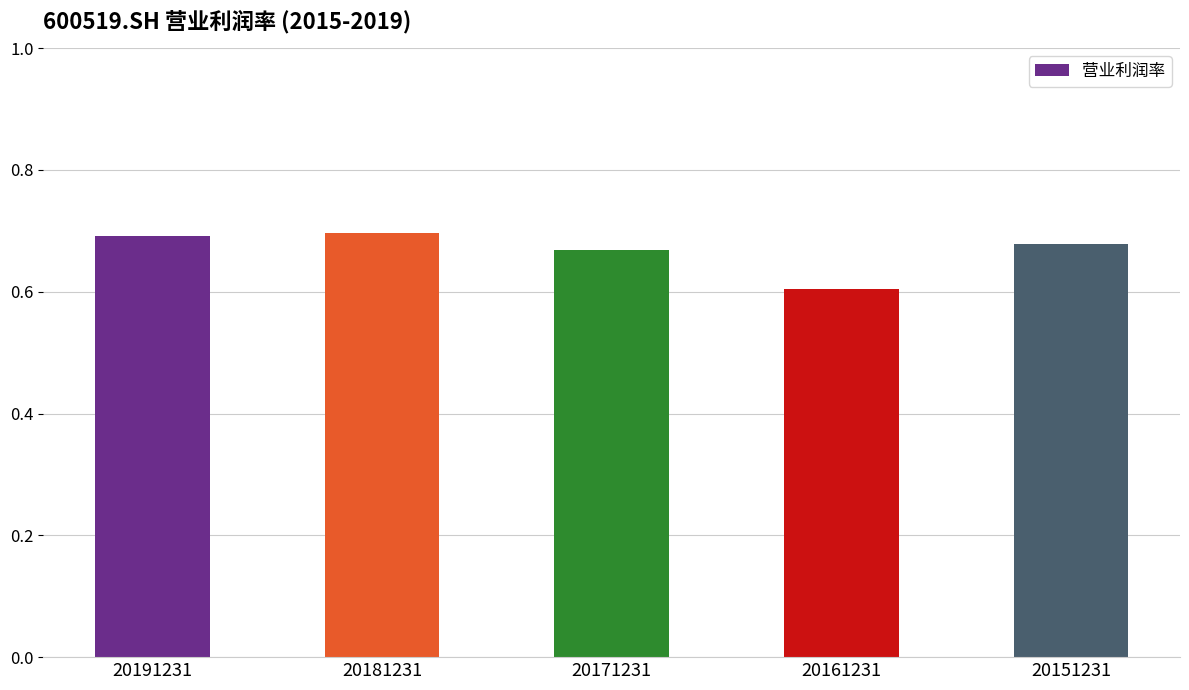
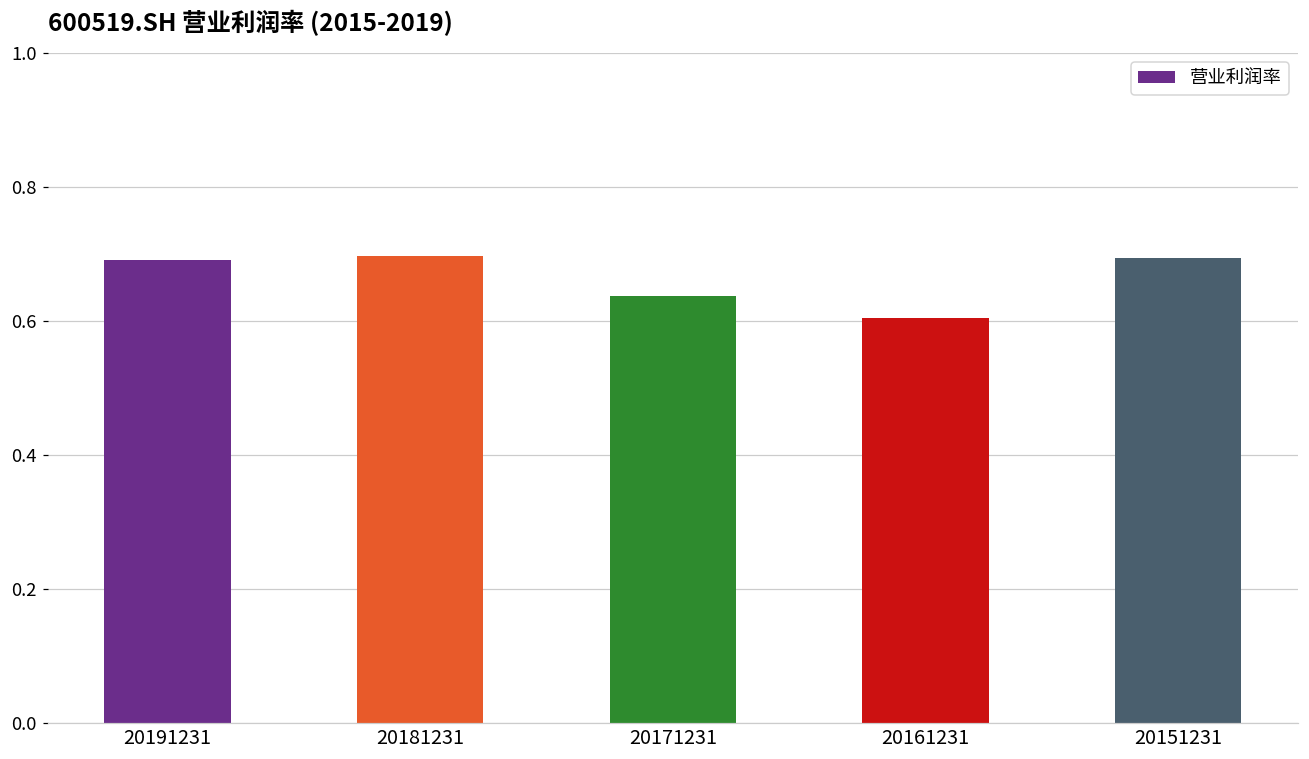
20171231: 0.67 -> 0.64
20151231: 0.68 -> 0.69
